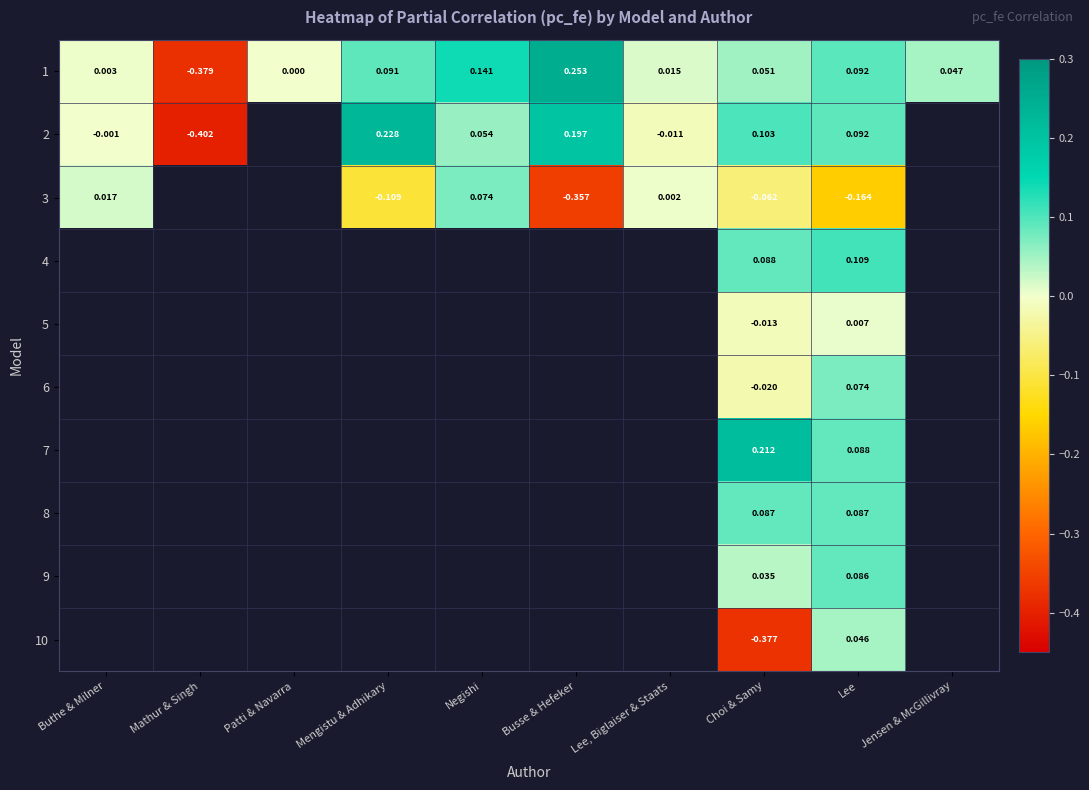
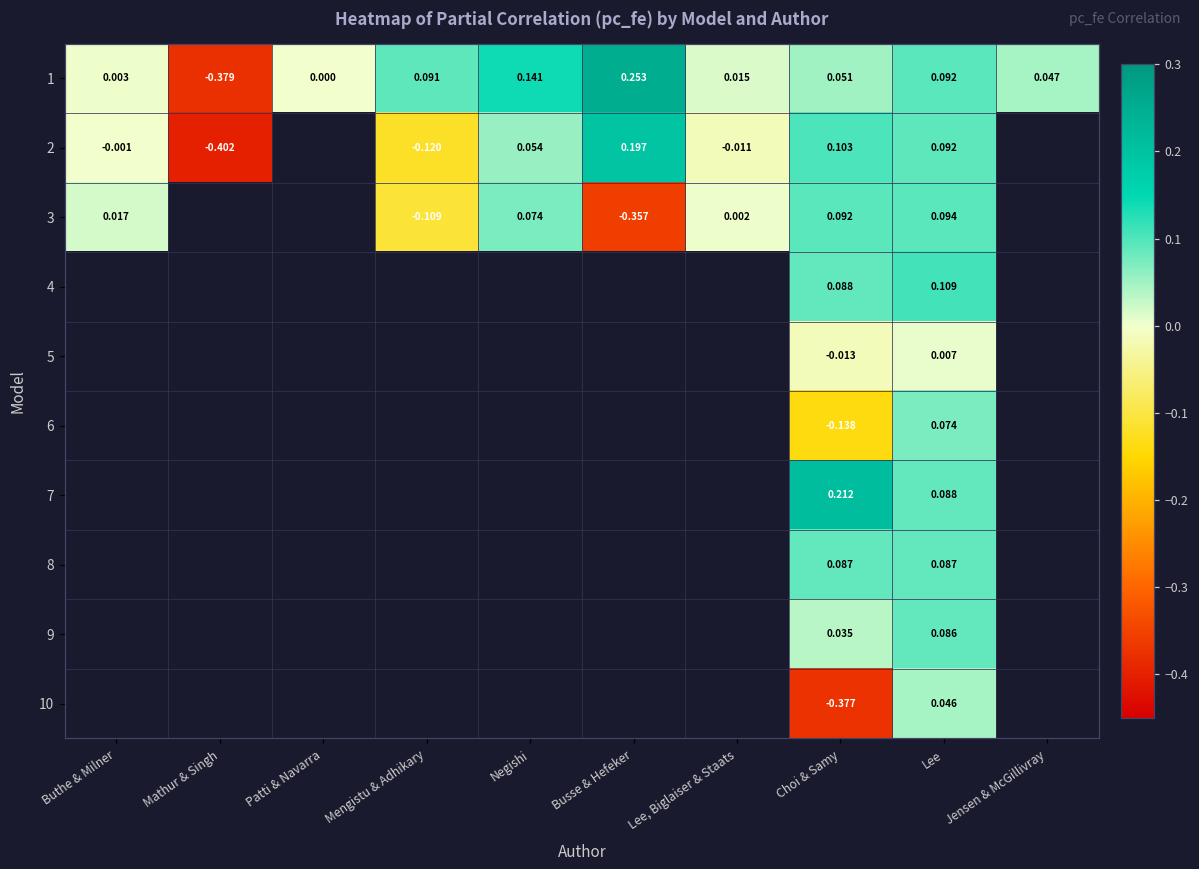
2, Mengistu & Adhikary: 0.228 -> -0.120
3, Choi & Samy: -0.062 -> 0.092
3, Lee: -0.164 -> 0.094
6, Choi & Samy: -0.020 -> -0.138
